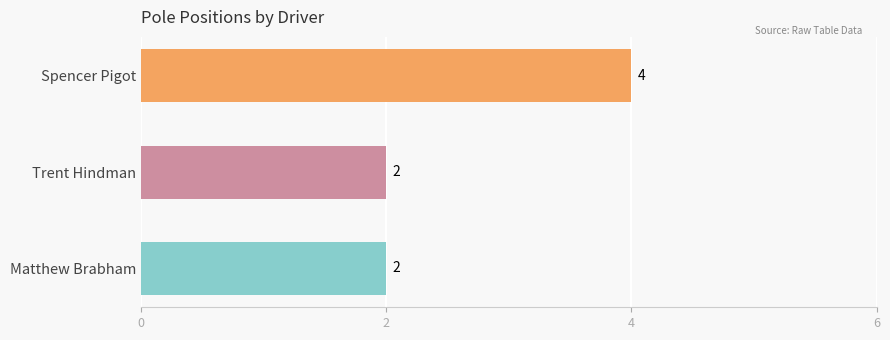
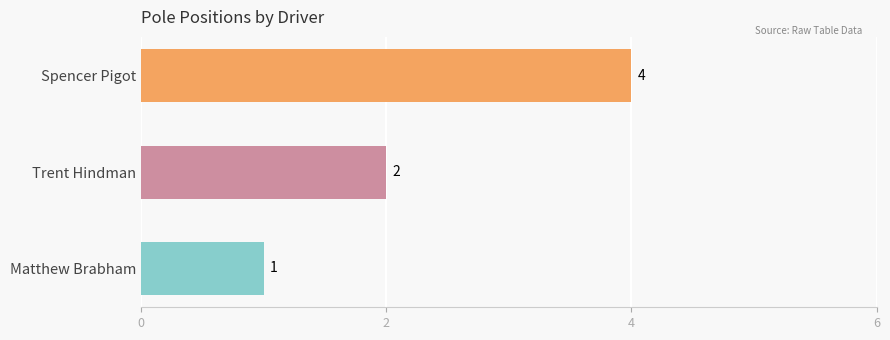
Matthew Brabham: 2 -> 1
